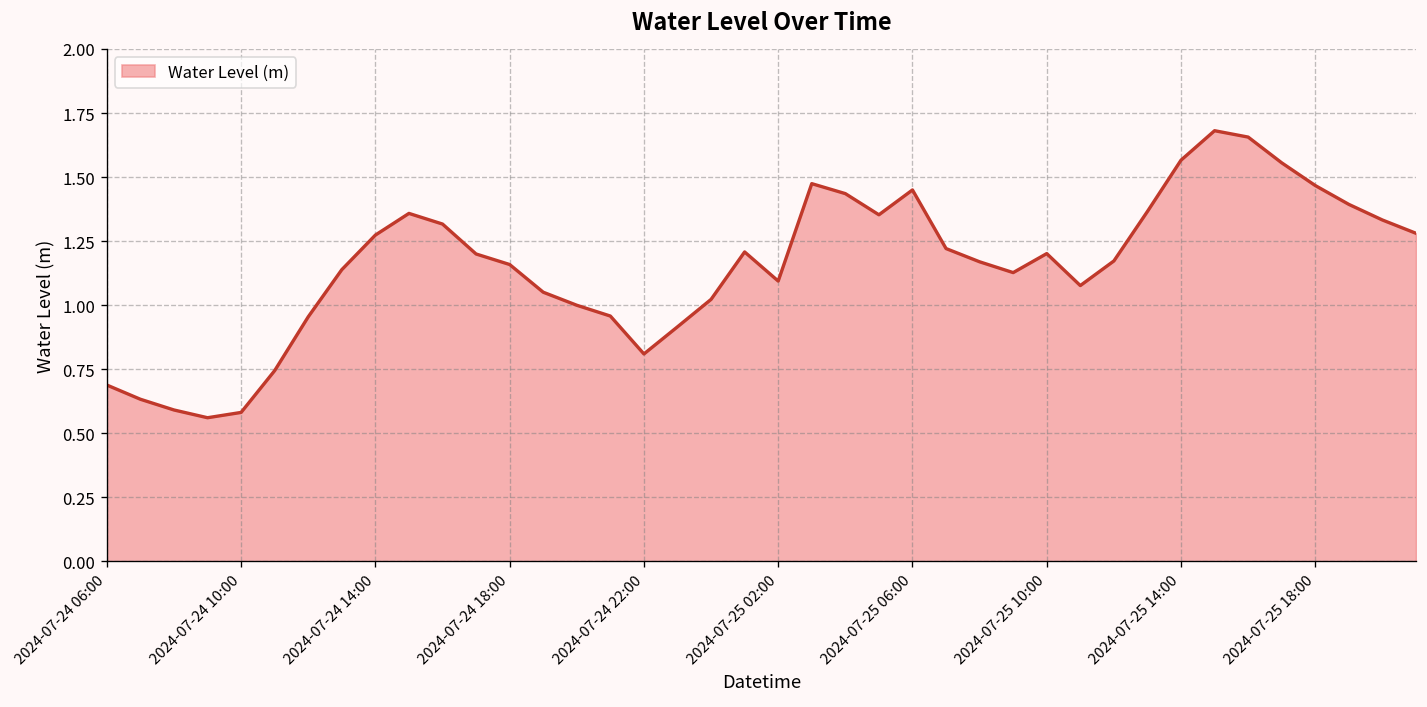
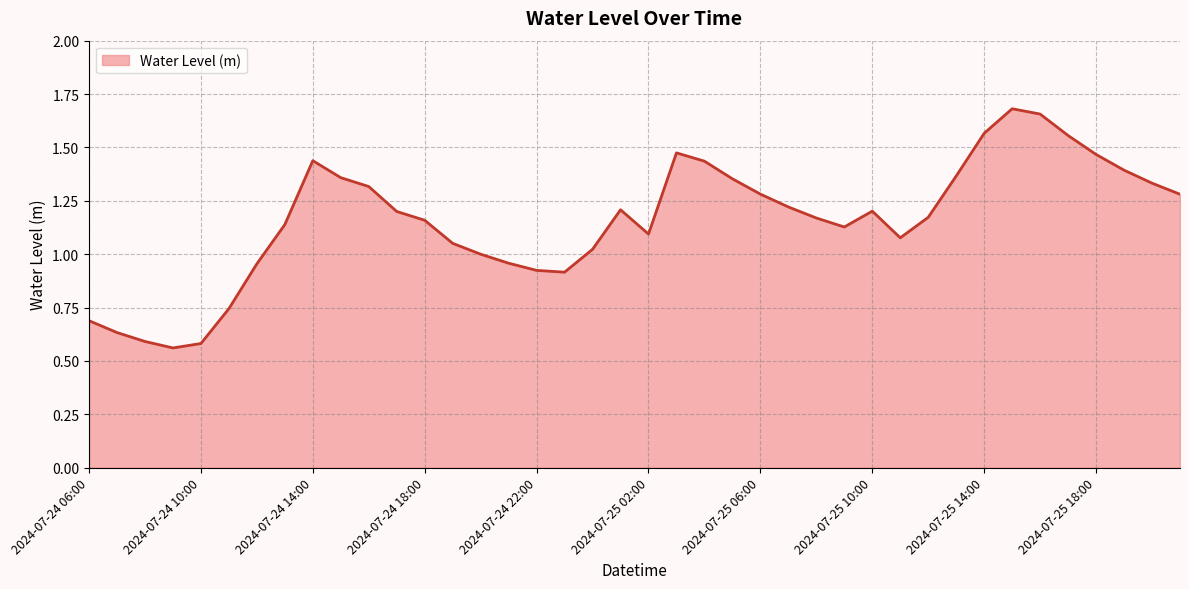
2024-07-24 14:00: 1.27 -> 1.44
2024-07-24 22:00: 0.81 -> 0.92
2024-07-25 06:00: 1.45 -> 1.28
